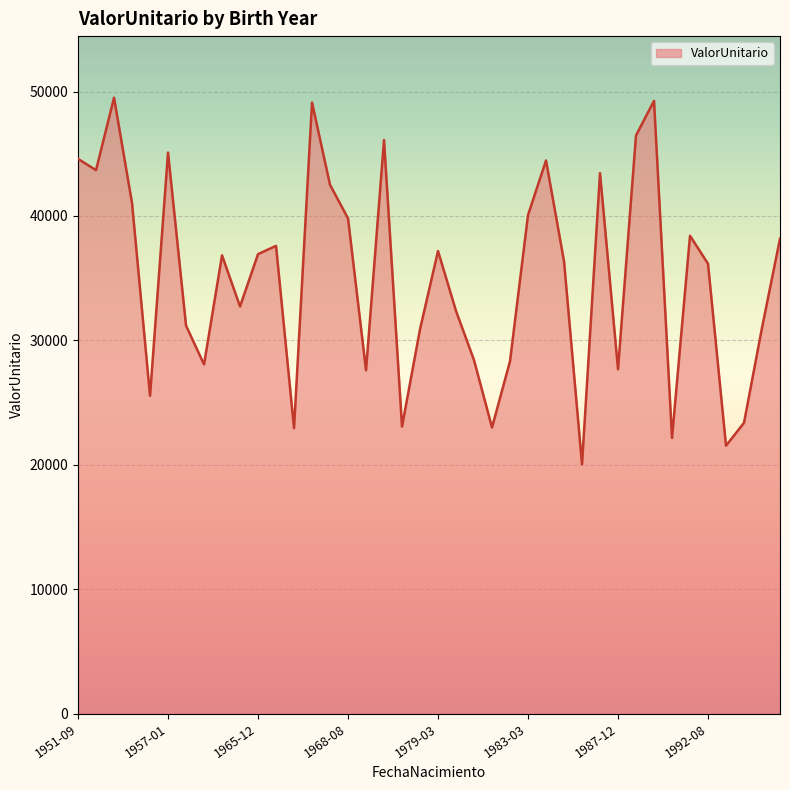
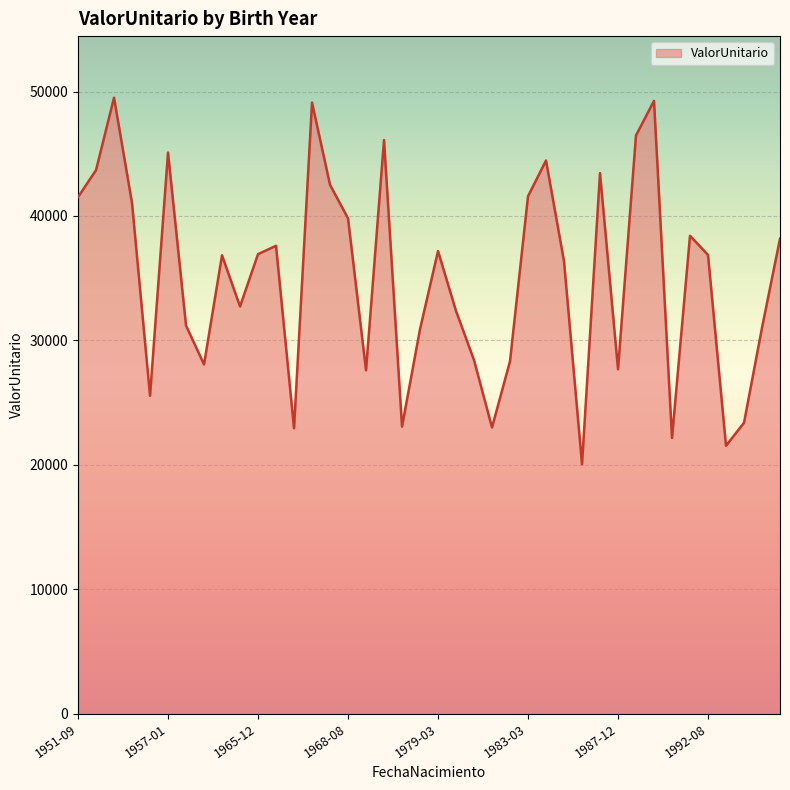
1951-09: 44600 -> 41500
1983-03: 40100 -> 41600
1992-08: 36200 -> 36900
